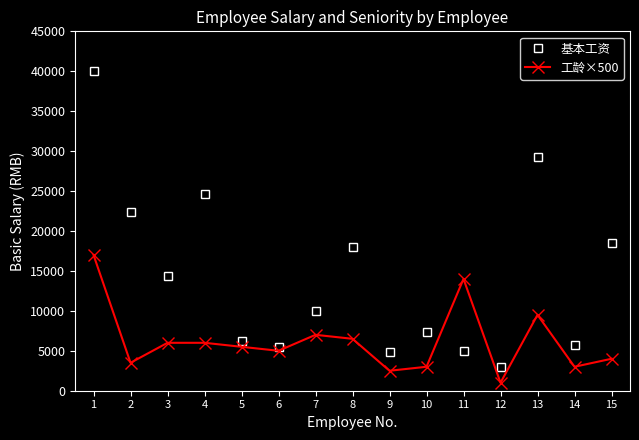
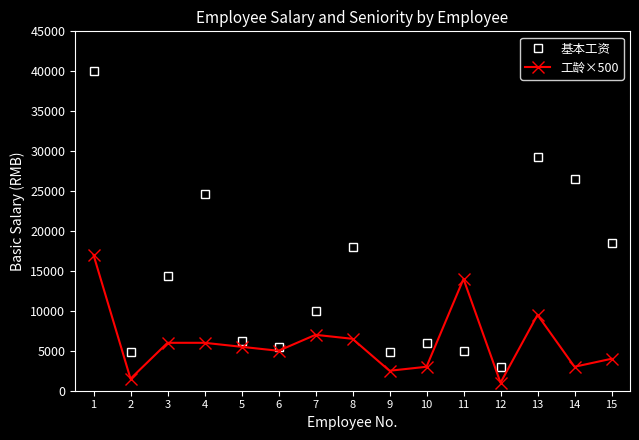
基本工资, 2: 22000 -> 5000
工龄×500, 2: 4000 -> 2000
基本工资, 10: 7000 -> 6000
基本工资, 14: 6000 -> 27000
